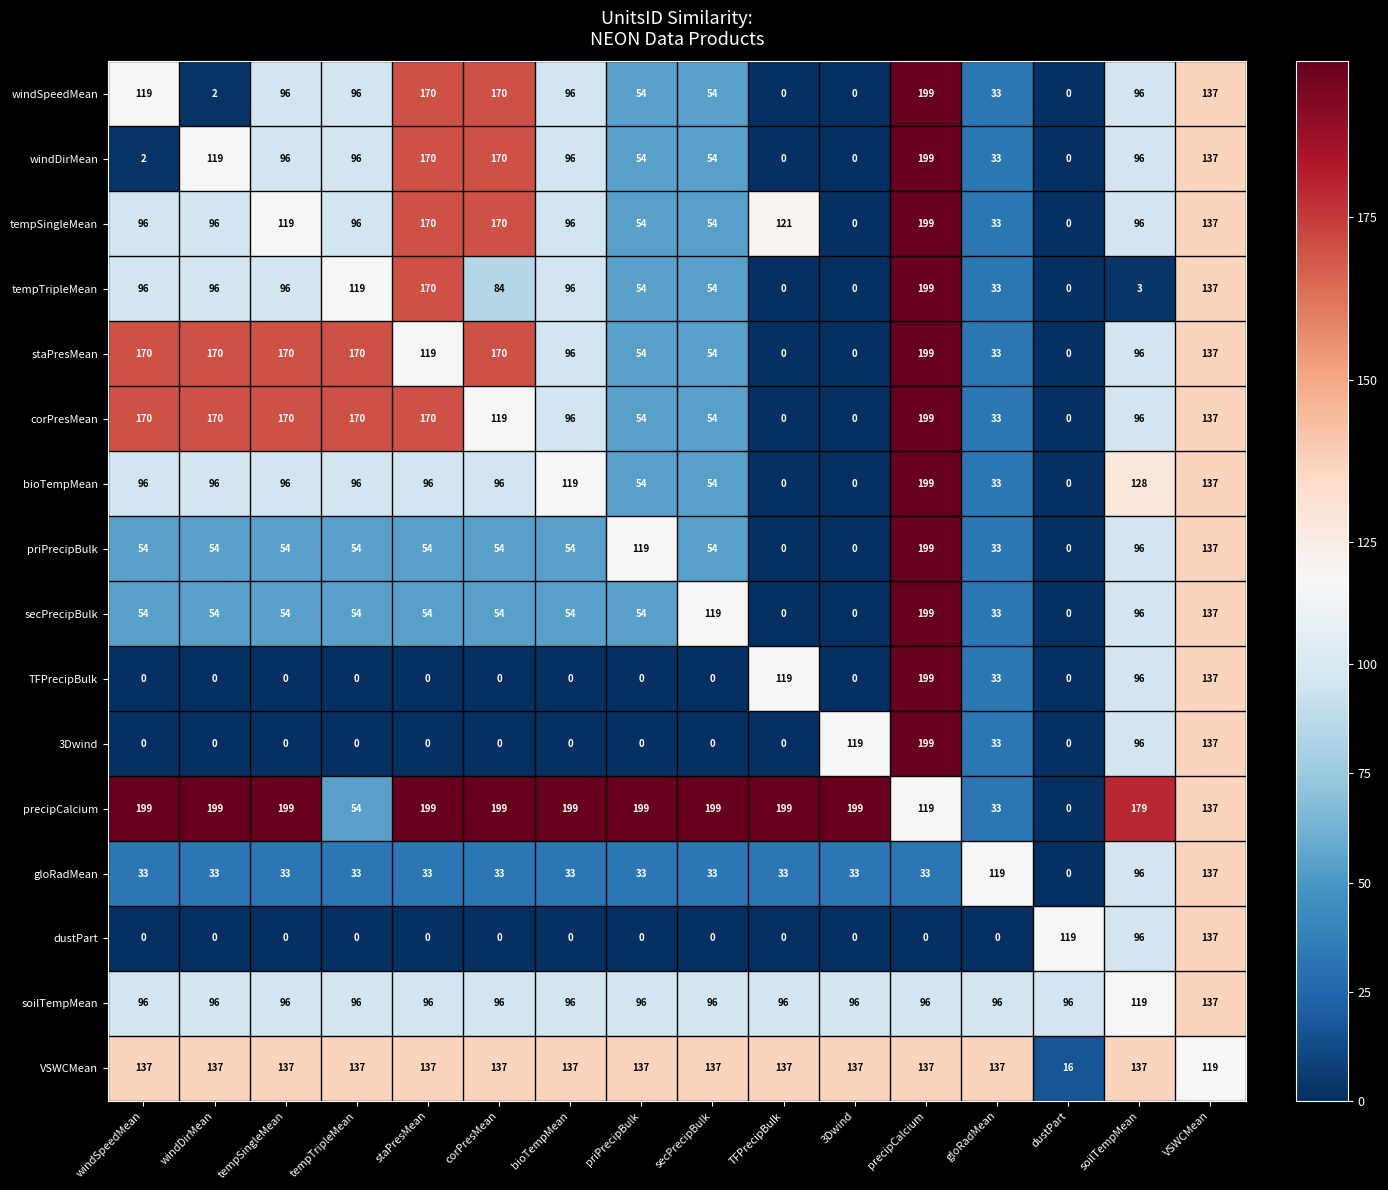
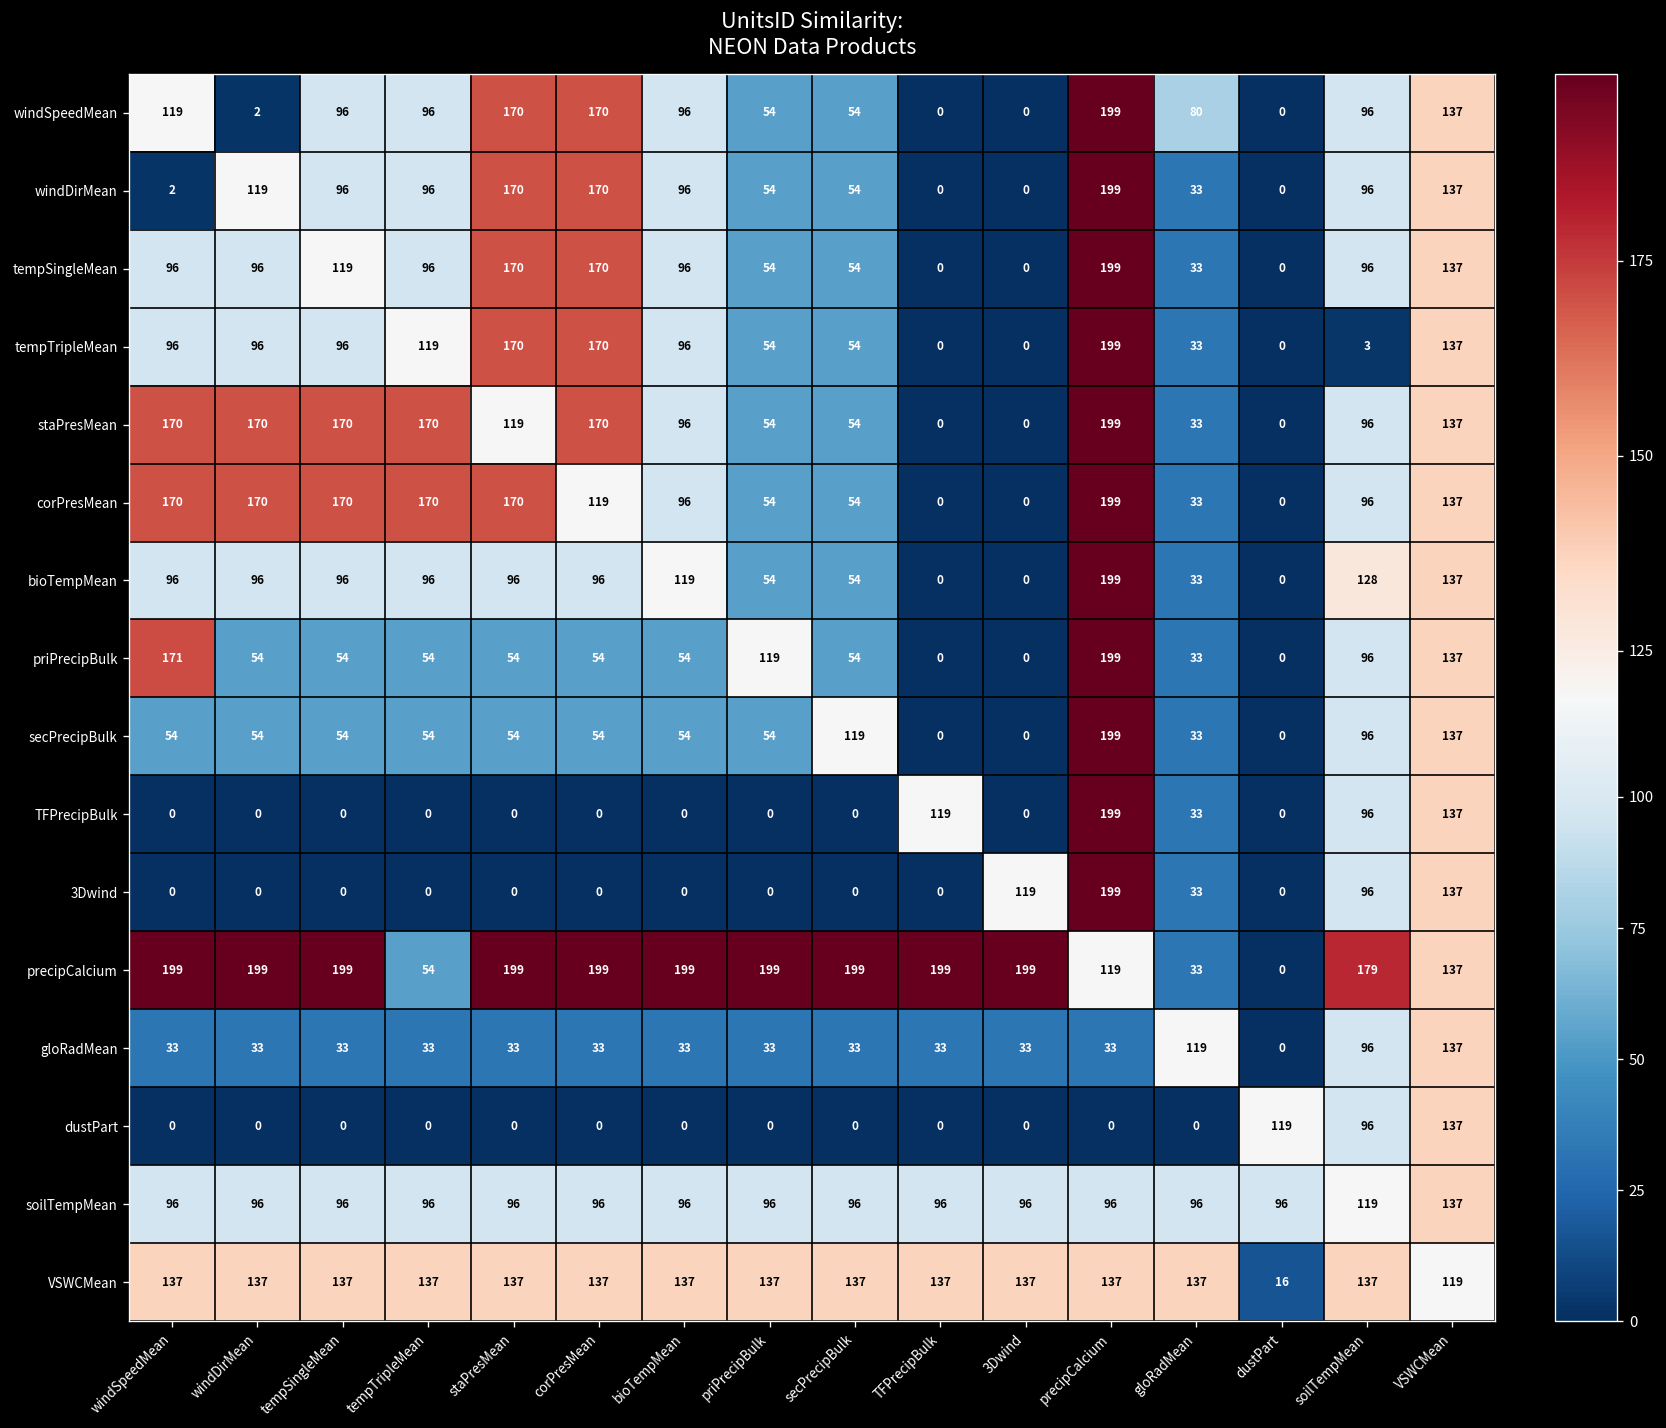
windSpeedMean, gloRadMean: 33 -> 80
tempSingleMean, TFPrecipBulk: 121 -> 0
tempTripleMean, corPresMean: 84 -> 170
priPrecipBulk, windSpeedMean: 54 -> 171
